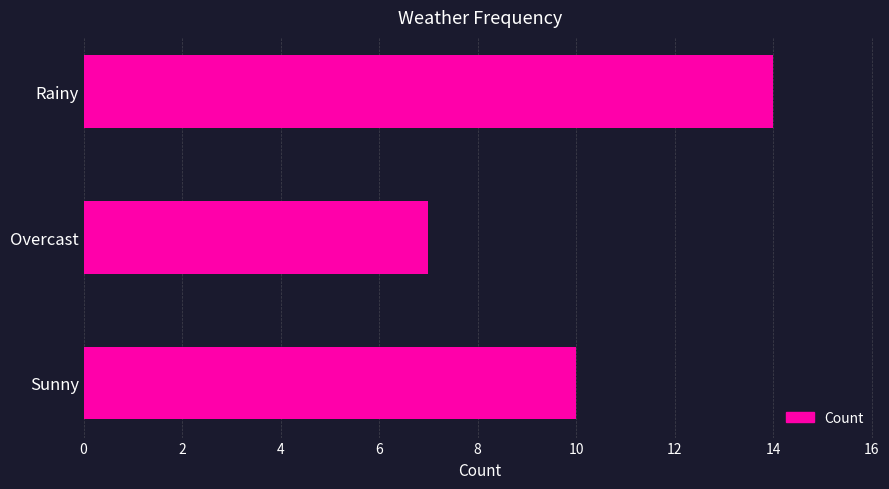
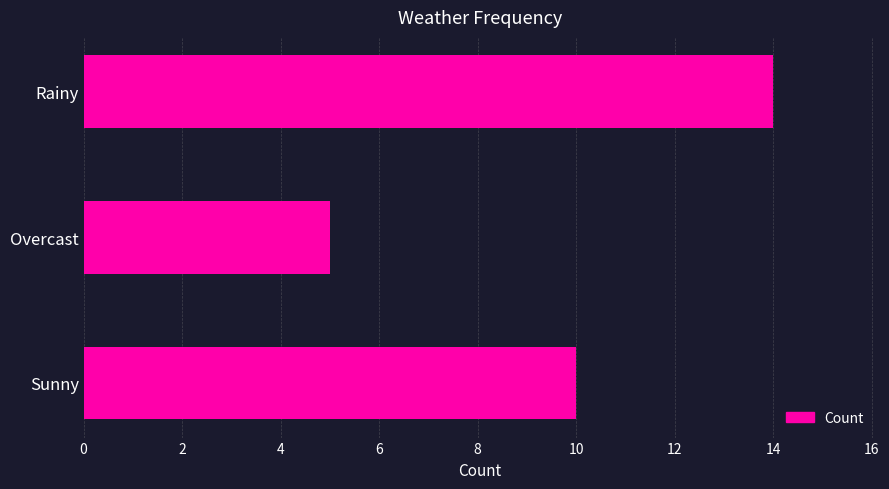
Overcast: 7 -> 5
